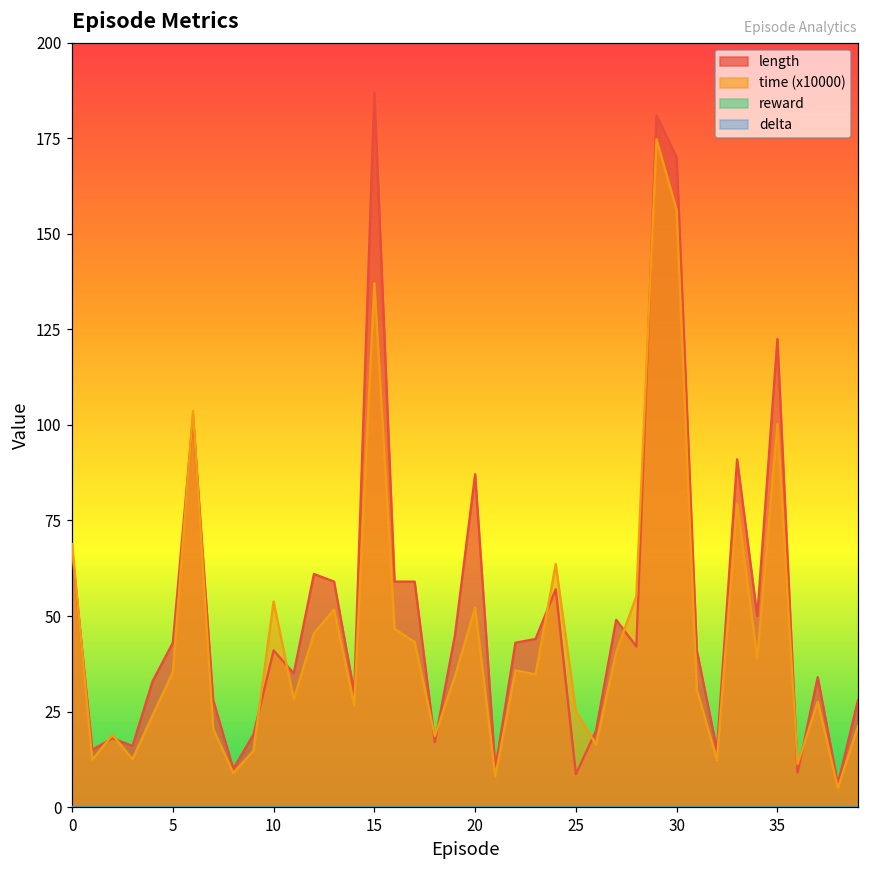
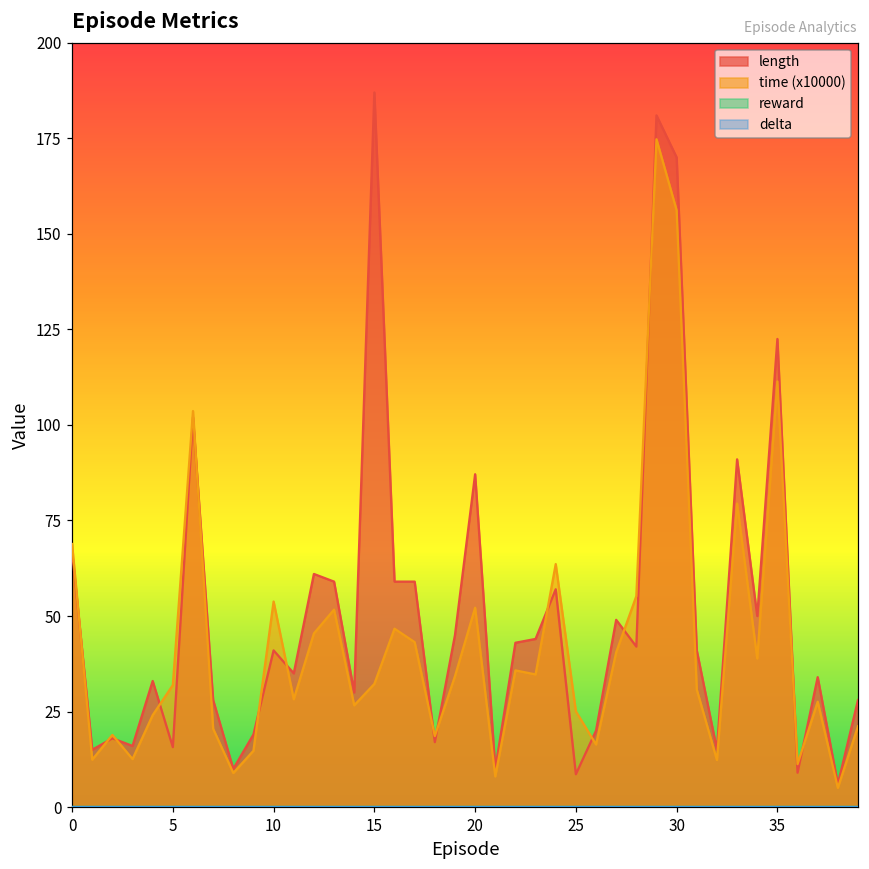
length, 5: 43 -> 16
time (x10000), 5: 35 -> 32
time (x10000), 15: 137 -> 32
time (x10000), 35: 100 -> 111
